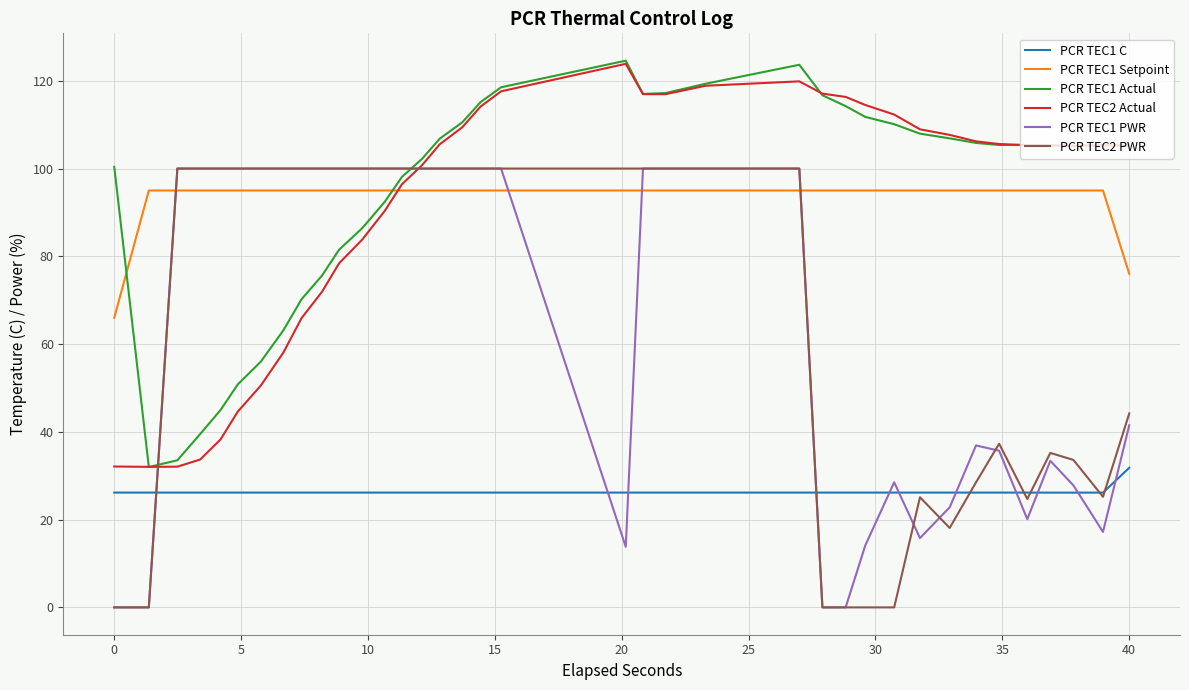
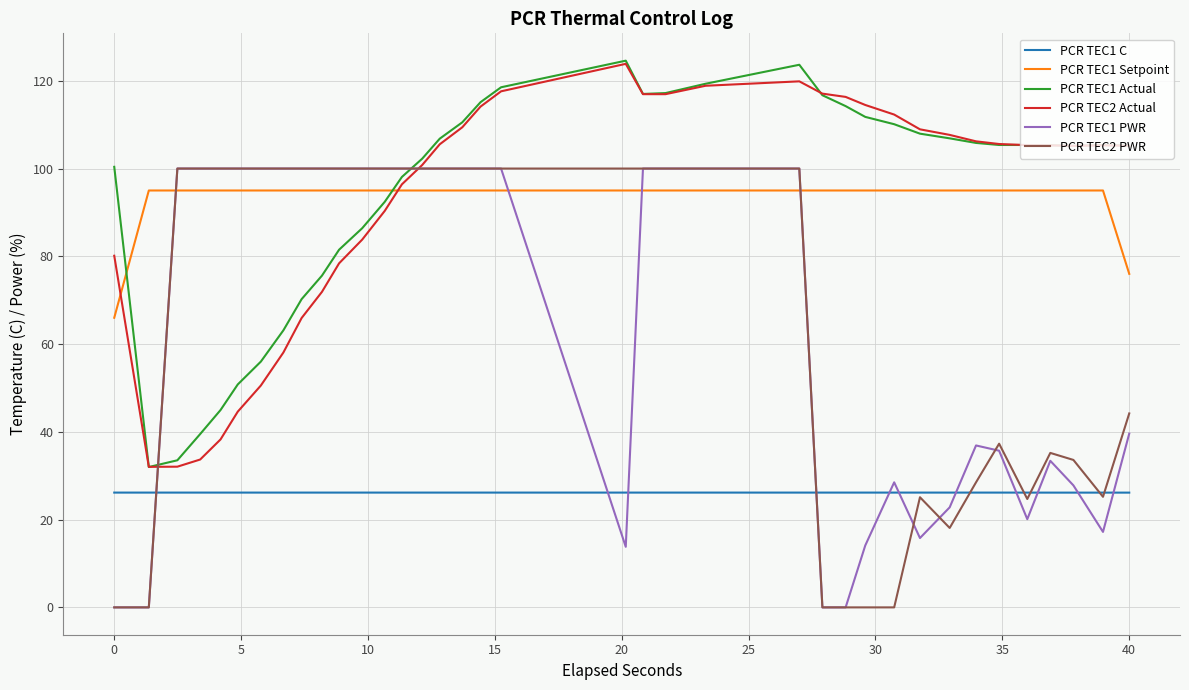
PCR TEC2 Actual, 0: 32 -> 80
PCR TEC1 C, 40: 32 -> 26
PCR TEC1 PWR, 40: 42 -> 40
